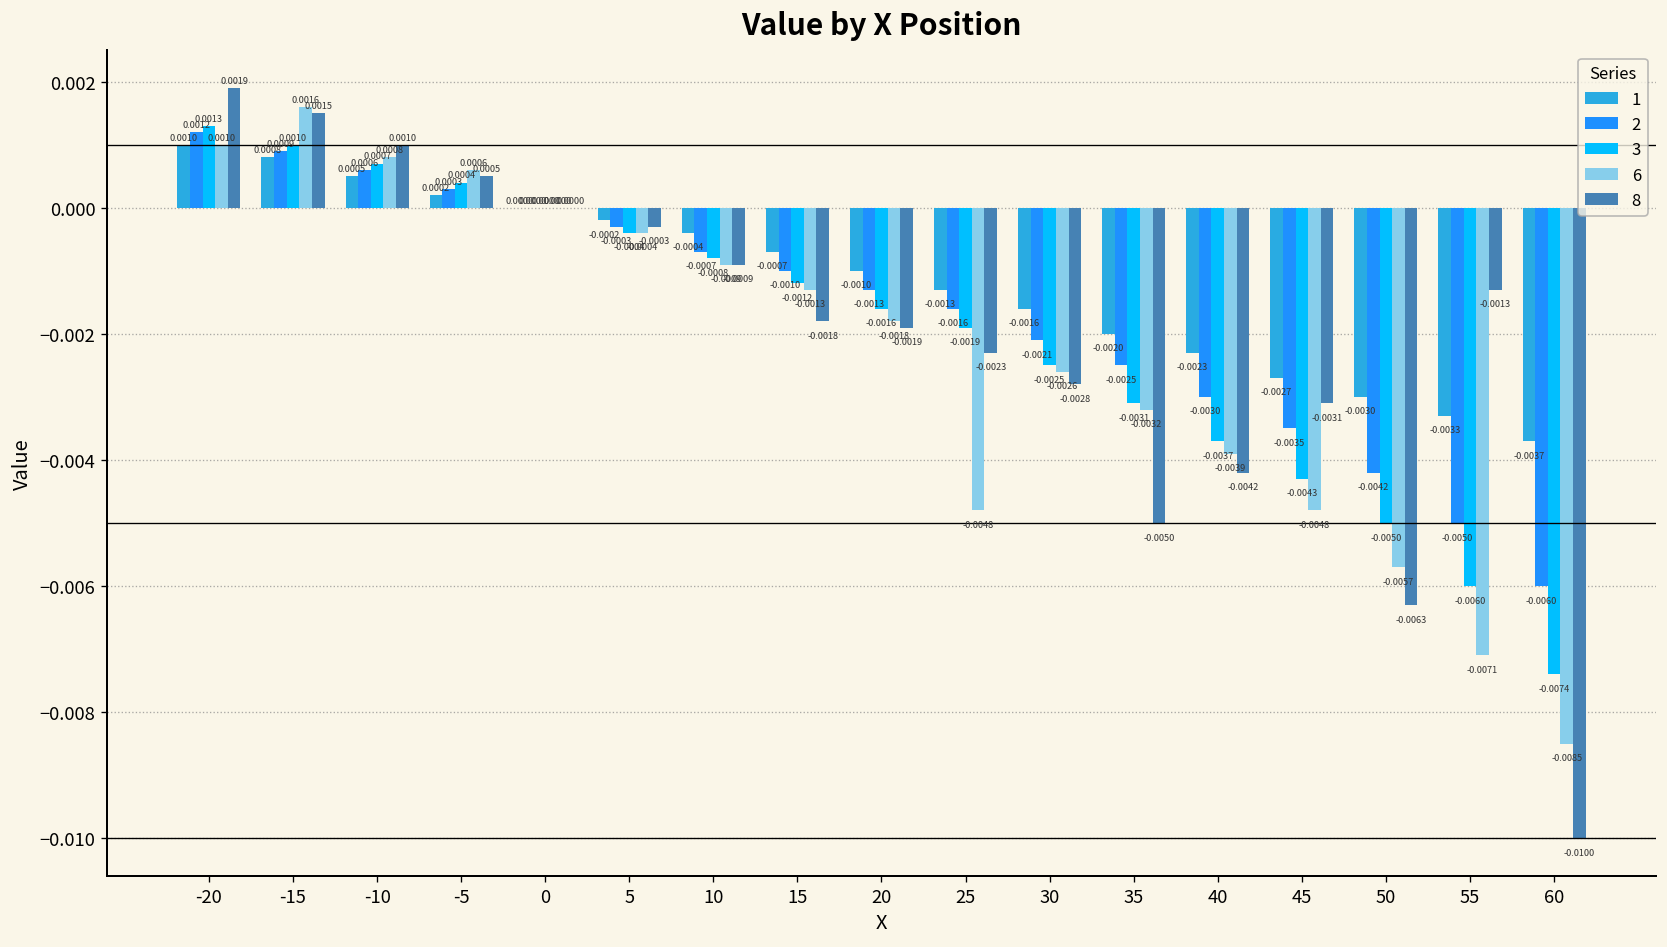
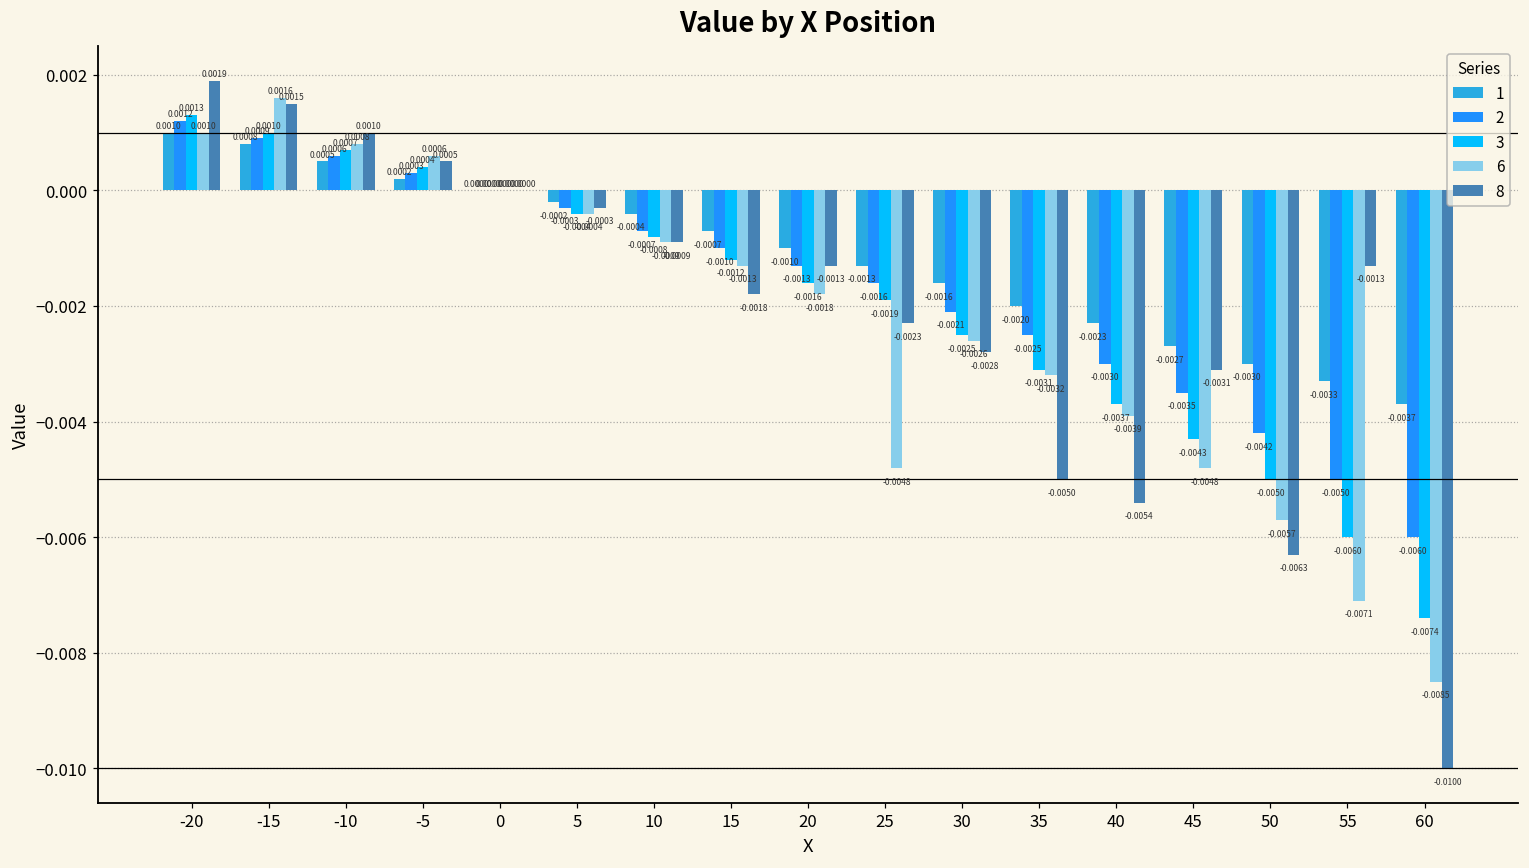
8, 20: -0.0019 -> -0.0013
8, 40: -0.0042 -> -0.0054
